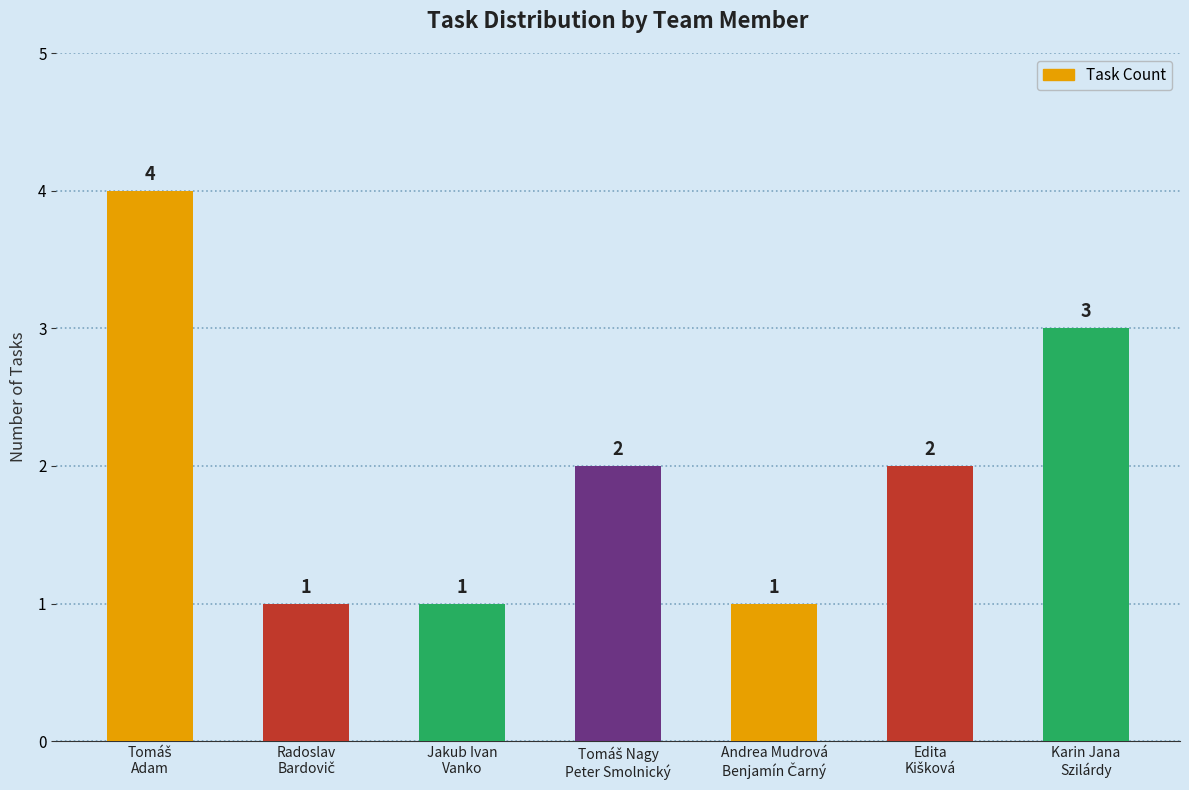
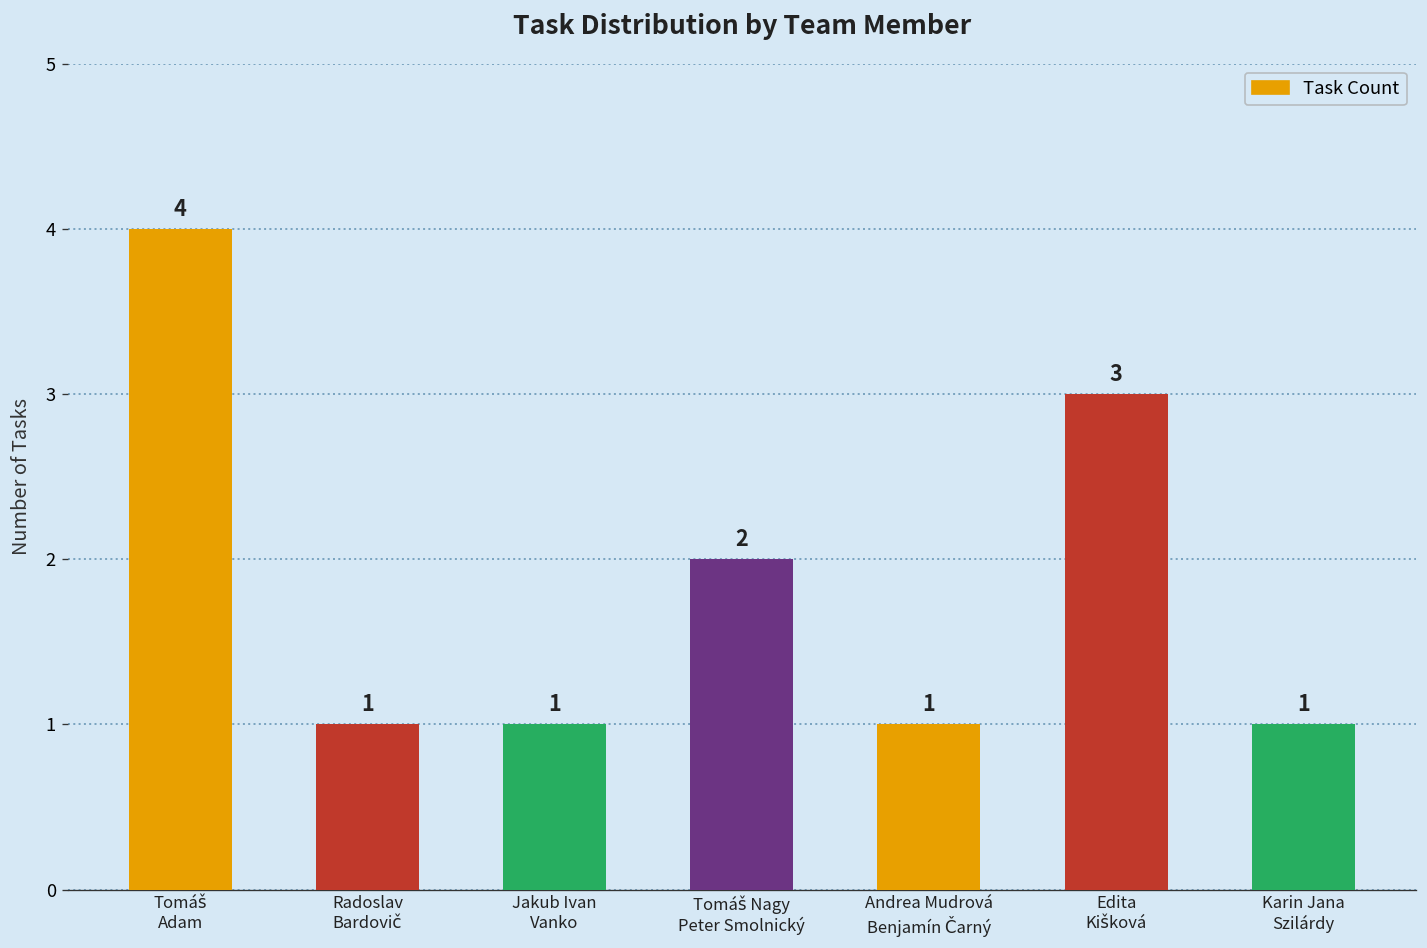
Edita Kišková: 2 -> 3
Karin Jana Szilárdy: 3 -> 1
